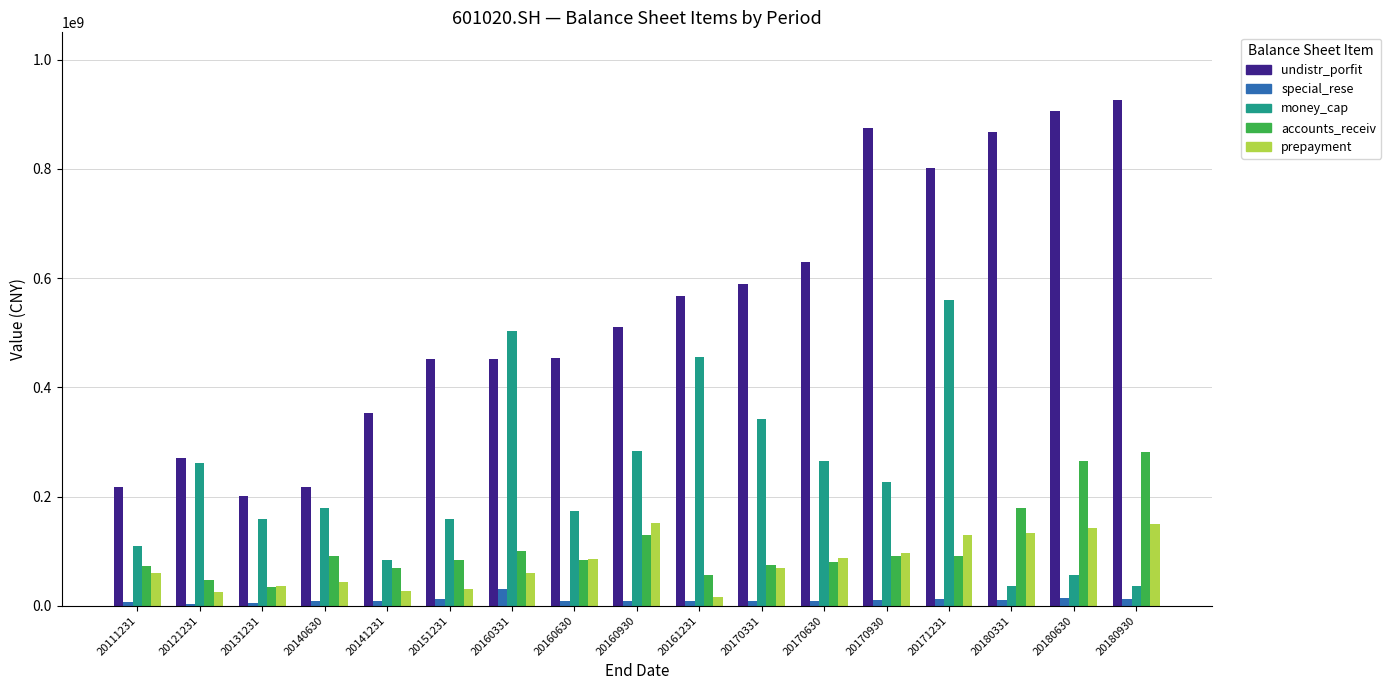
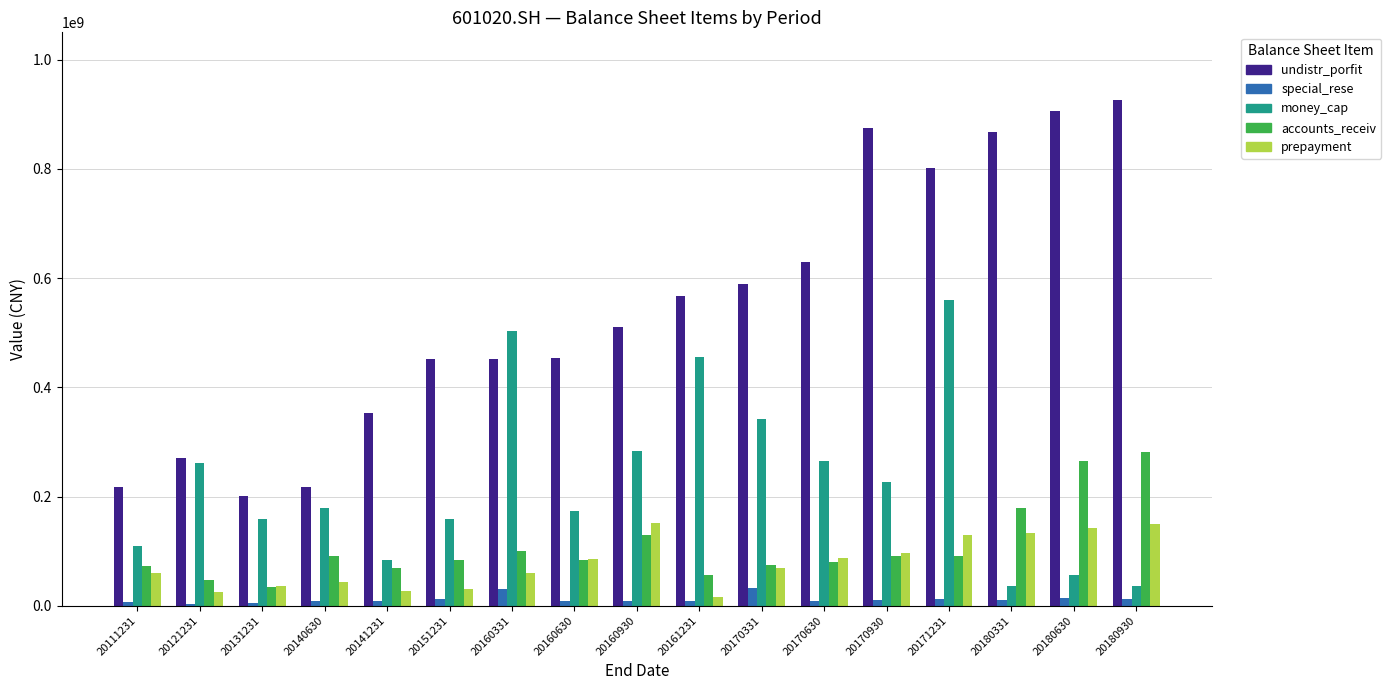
special_rese, 20170331: 10000000 -> 30000000
